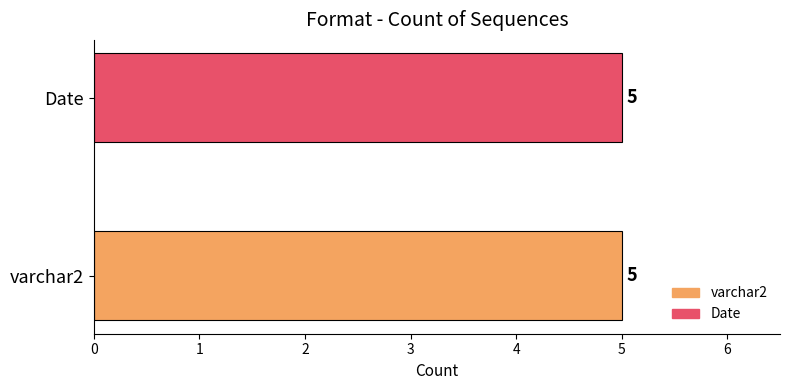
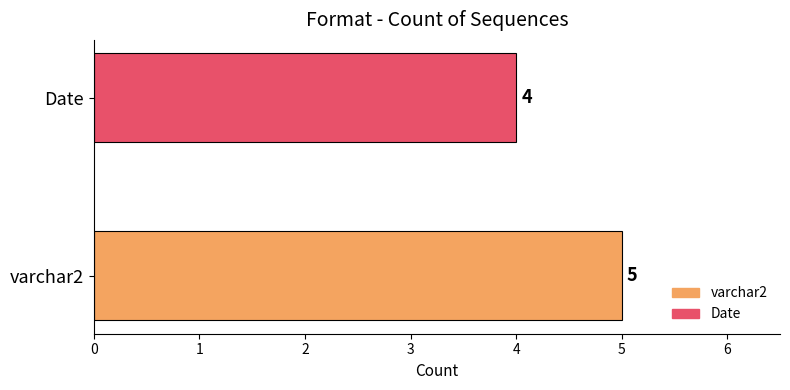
Date: 5 -> 4
